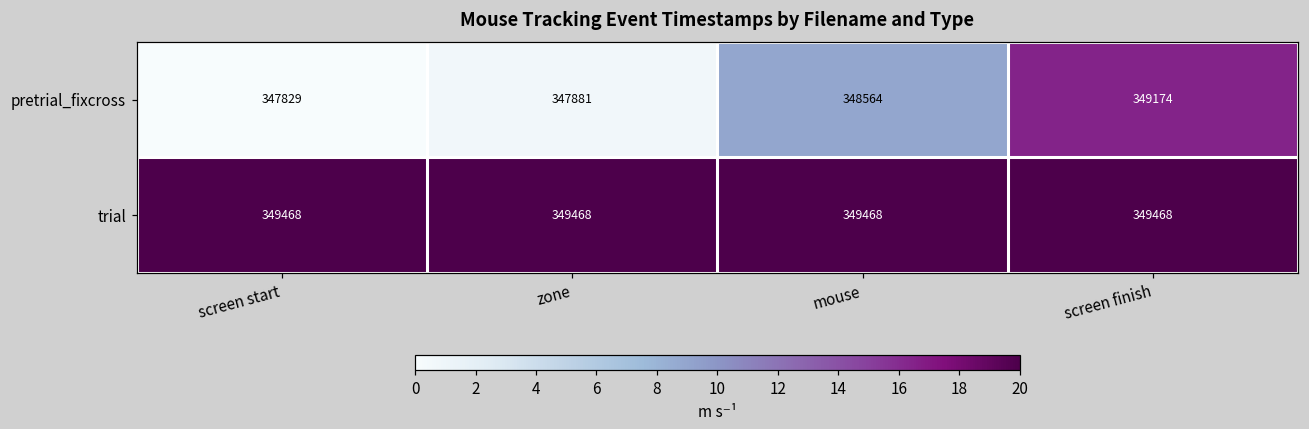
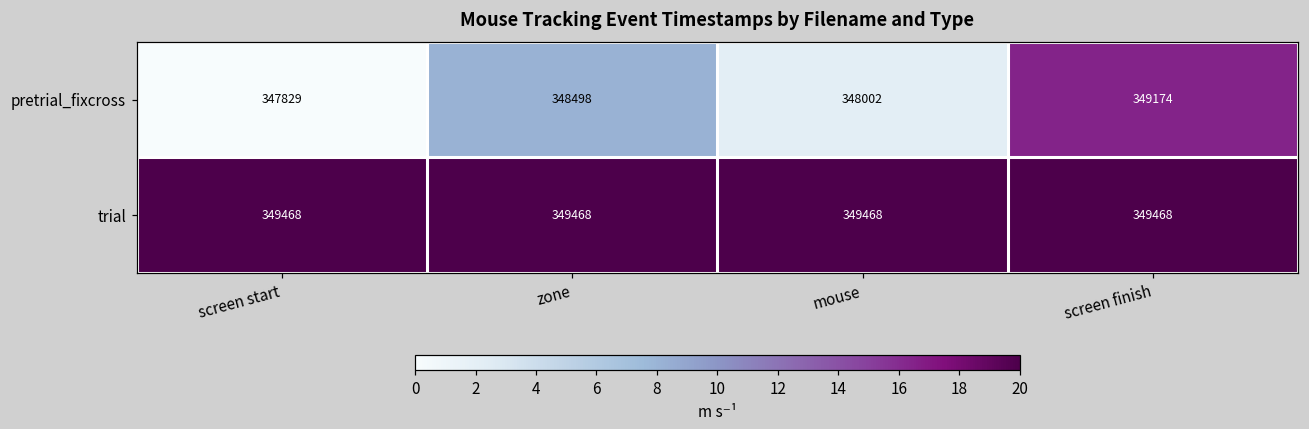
pretrial_fixcross, zone: 347881 -> 348498
pretrial_fixcross, mouse: 348564 -> 348002
